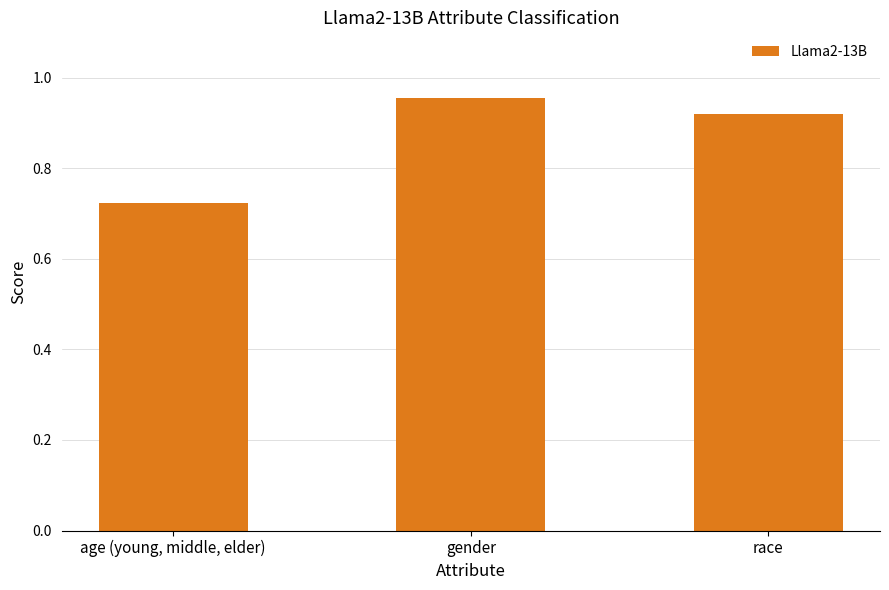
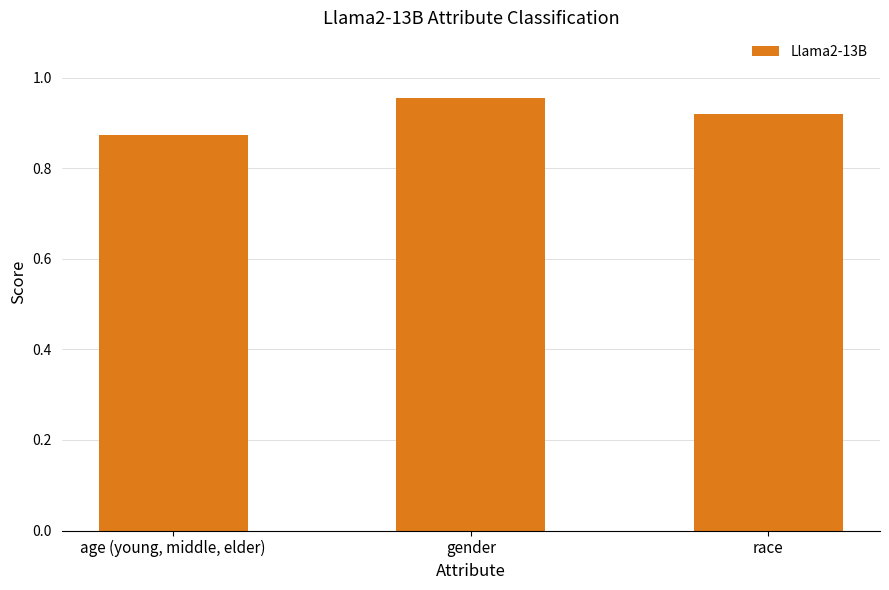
age (young, middle, elder): 0.72 -> 0.87
